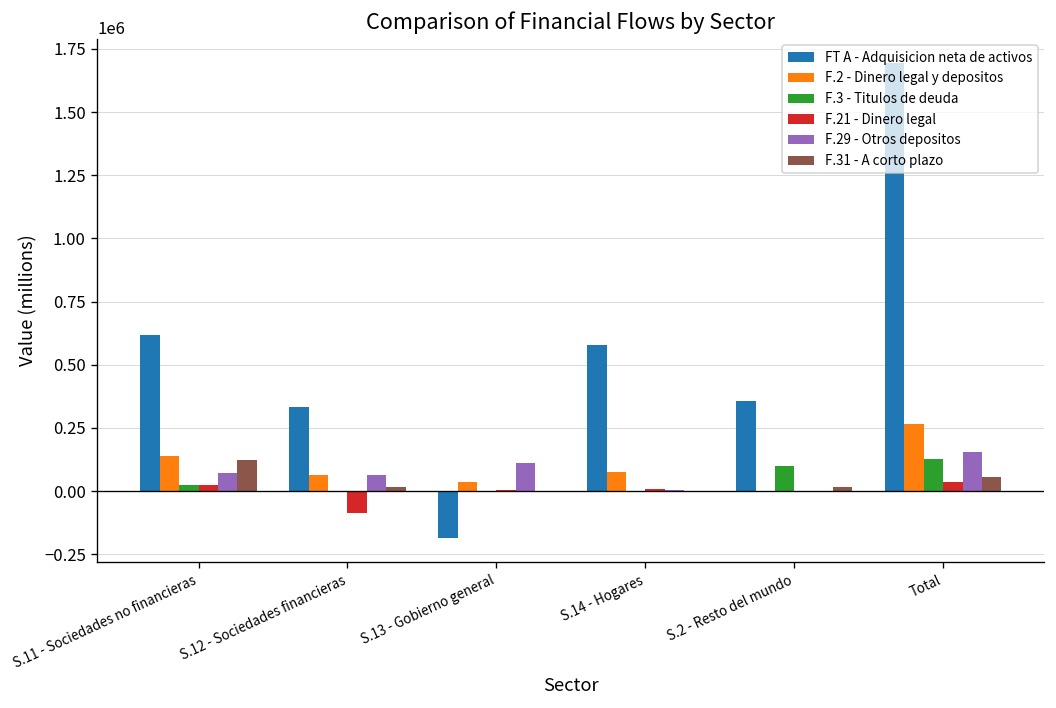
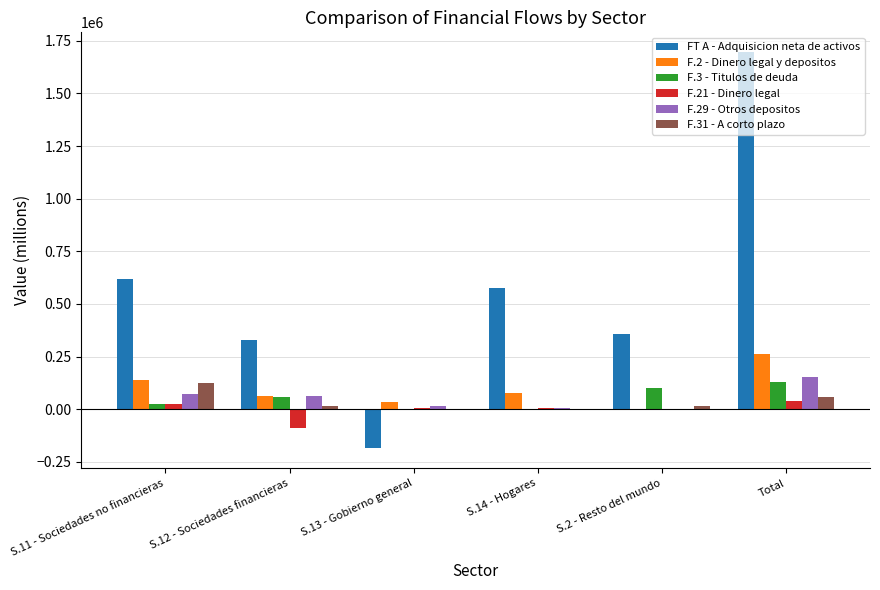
F.3 - Titulos de deuda, S.12 - Sociedades financieras: 0 -> 60000
F.29 - Otros depositos, S.13 - Gobierno general: 110000 -> 10000
